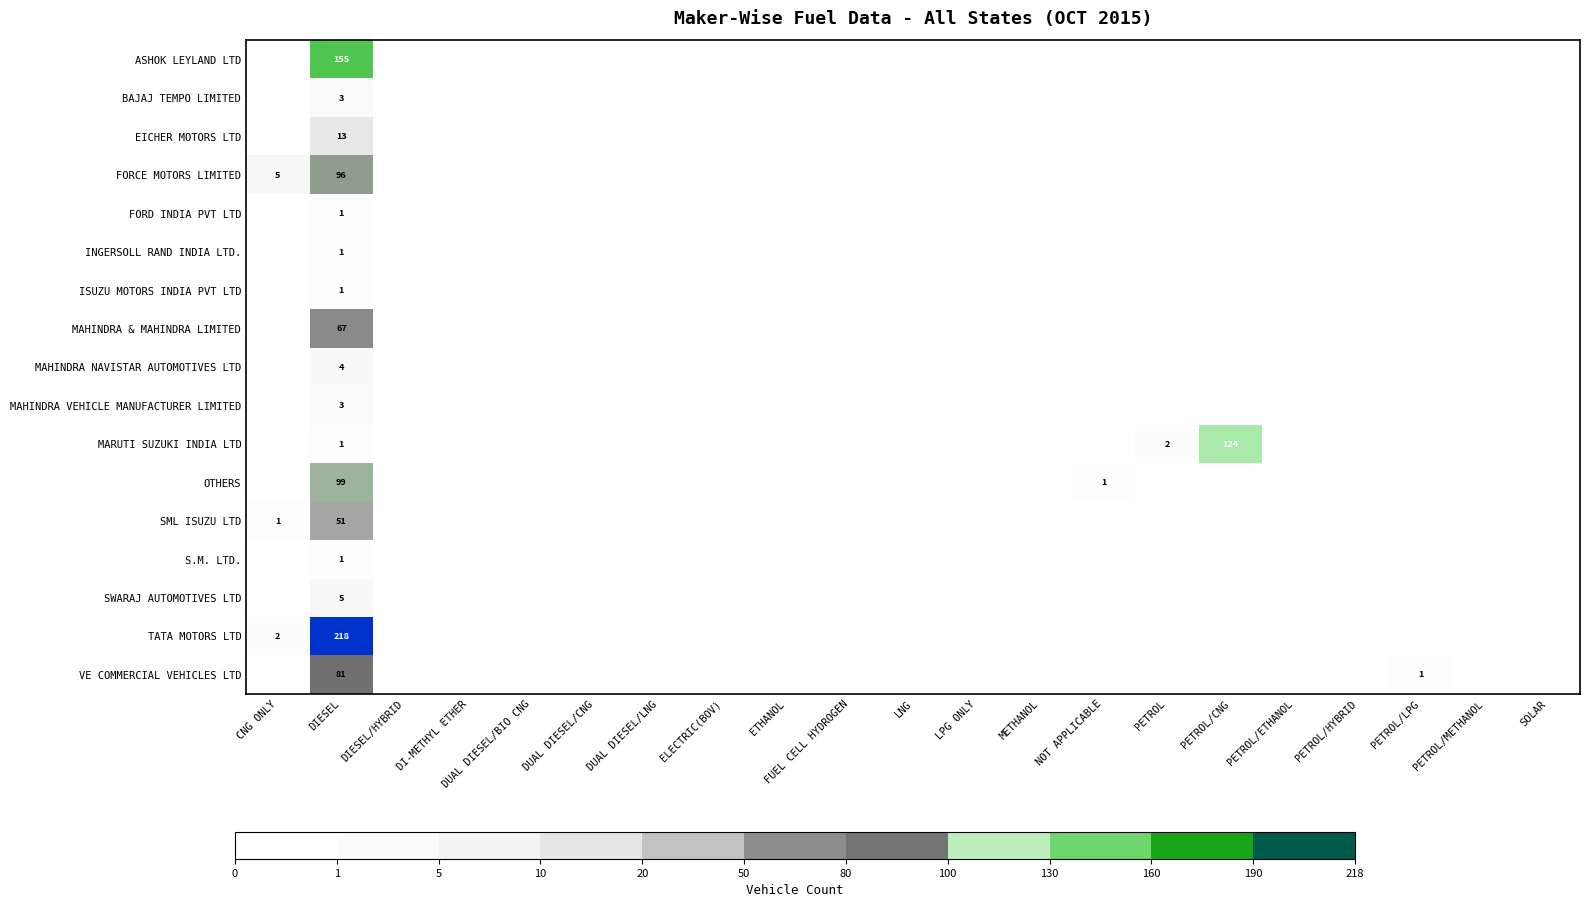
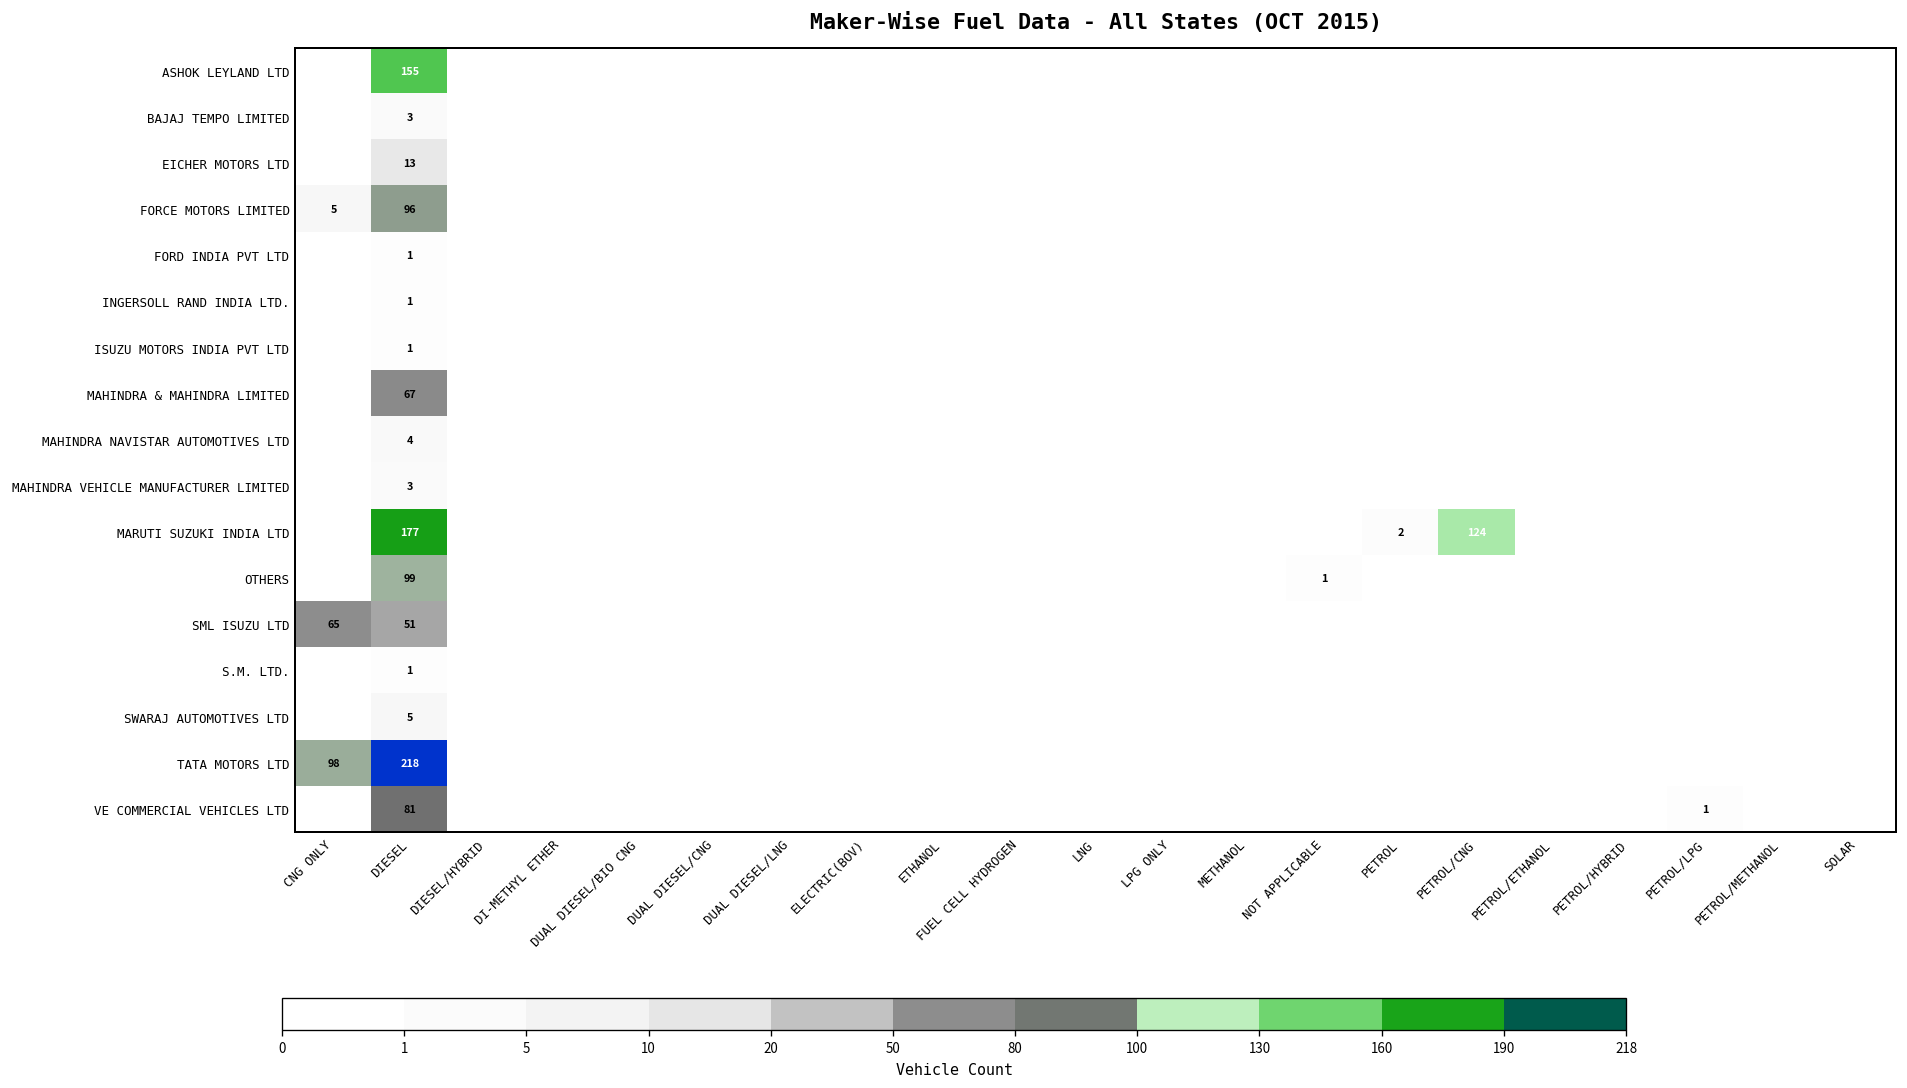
Maker-Wise Fuel Data - All States (OCT 2015), MARUTI SUZUKI INDIA LTD, DIESEL: 1 -> 177
Maker-Wise Fuel Data - All States (OCT 2015), SML ISUZU LTD, CNG ONLY: 1 -> 65
Maker-Wise Fuel Data - All States (OCT 2015), TATA MOTORS LTD, CNG ONLY: 2 -> 98
